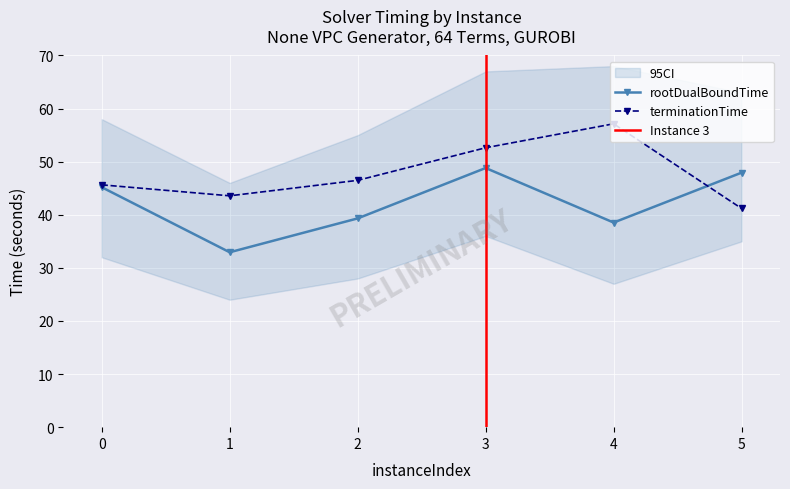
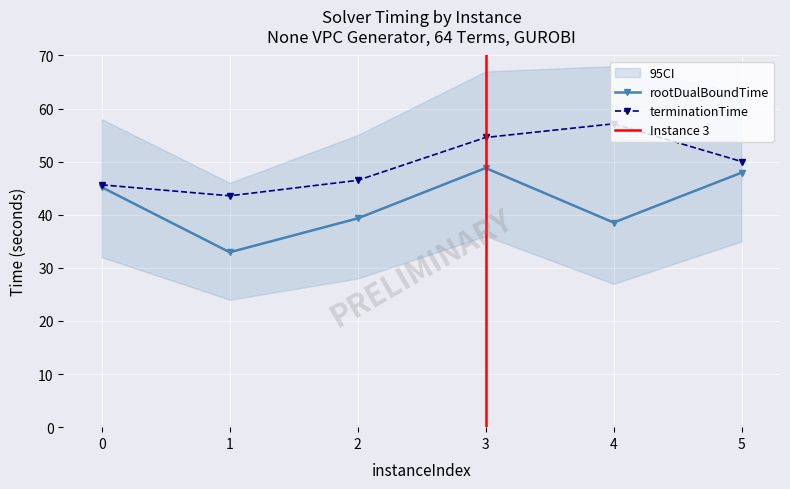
terminationTime, 3: 53 -> 55
terminationTime, 5: 41 -> 50
